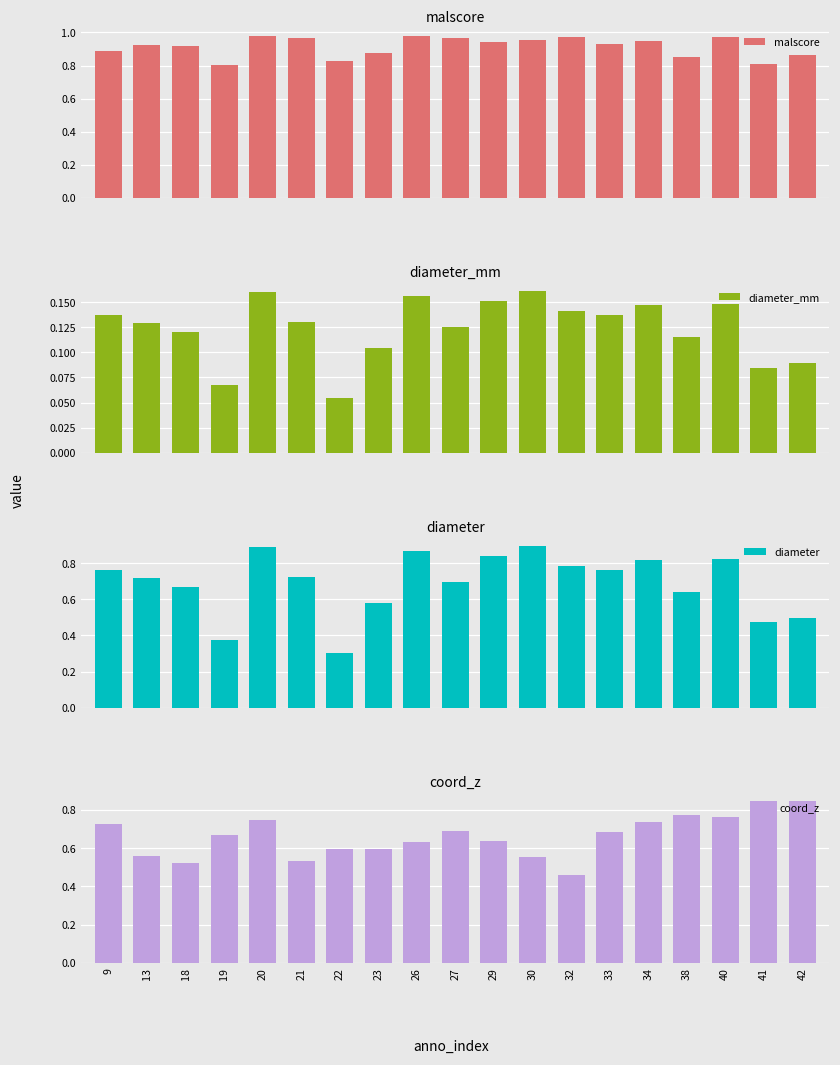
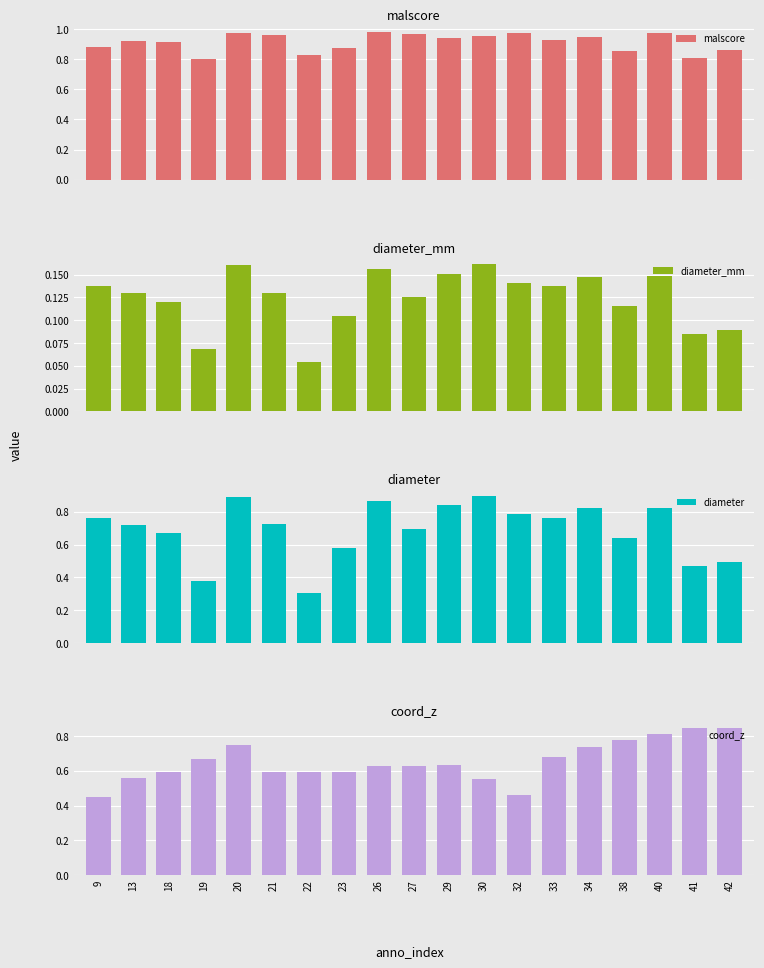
coord_z, 9: 0.72 -> 0.45
coord_z, 18: 0.52 -> 0.59
coord_z, 21: 0.54 -> 0.59
coord_z, 27: 0.69 -> 0.63
coord_z, 40: 0.76 -> 0.81
